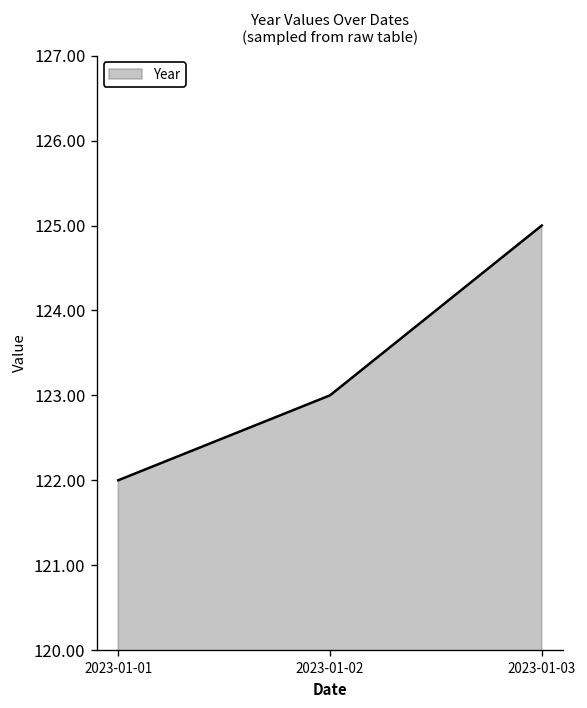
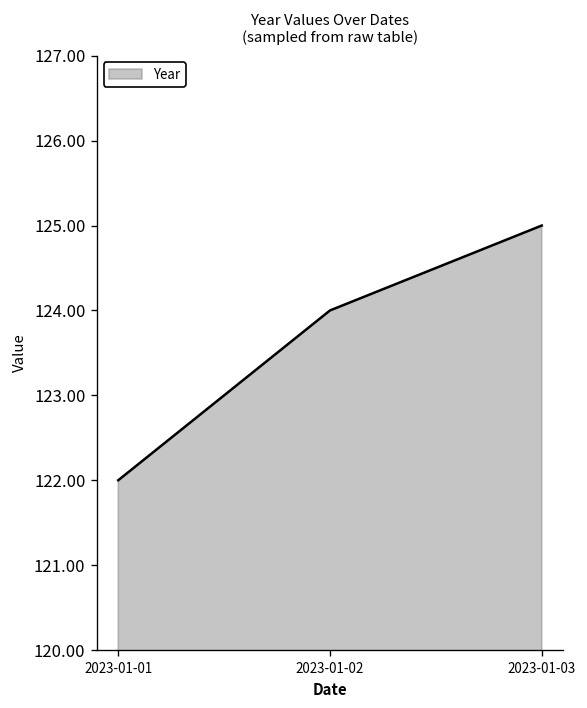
2023-01-02: 123 -> 124
